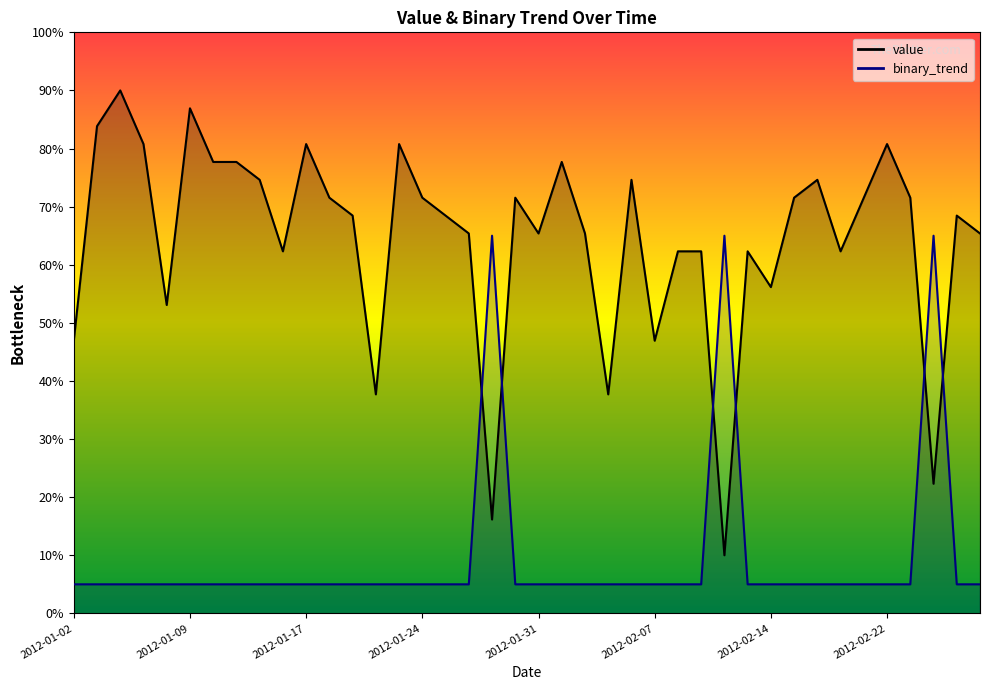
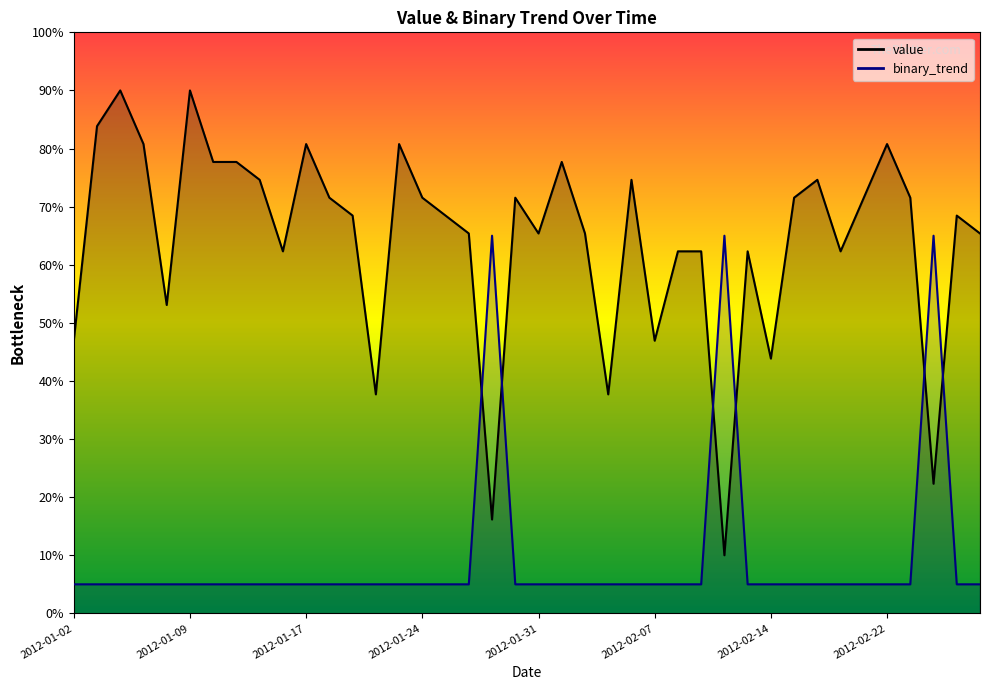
value, 2012-01-09: 87% -> 90%
value, 2012-02-14: 56% -> 44%
